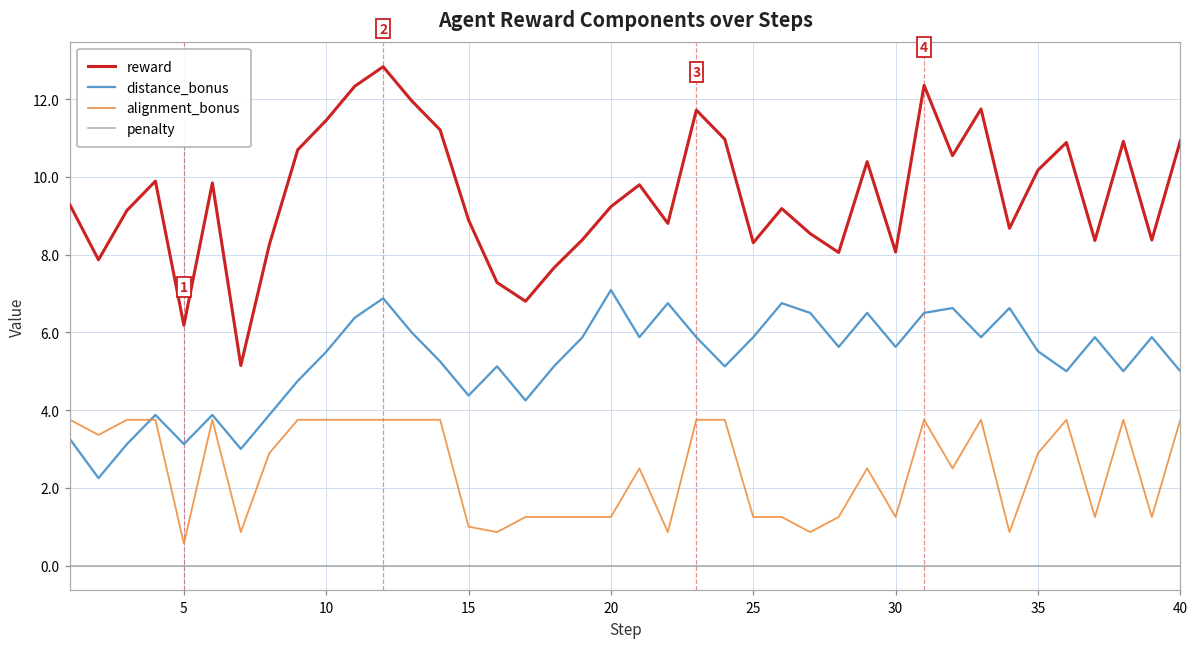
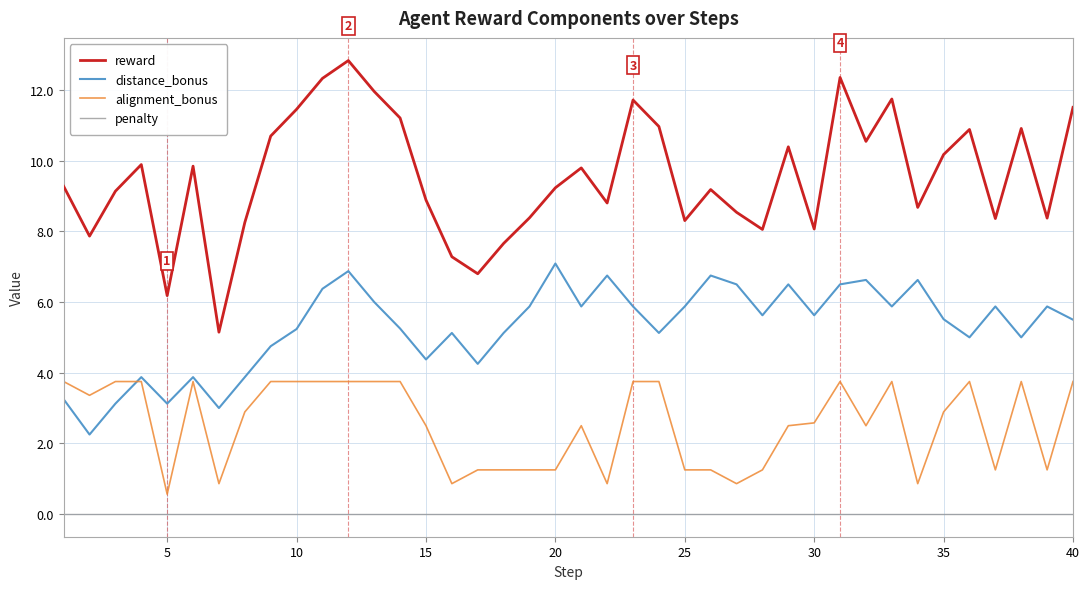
distance_bonus, 10: 5.5 -> 5.2
alignment_bonus, 15: 1.0 -> 2.5
alignment_bonus, 30: 1.3 -> 2.6
reward, 40: 10.9 -> 11.5
distance_bonus, 40: 5.0 -> 5.5
